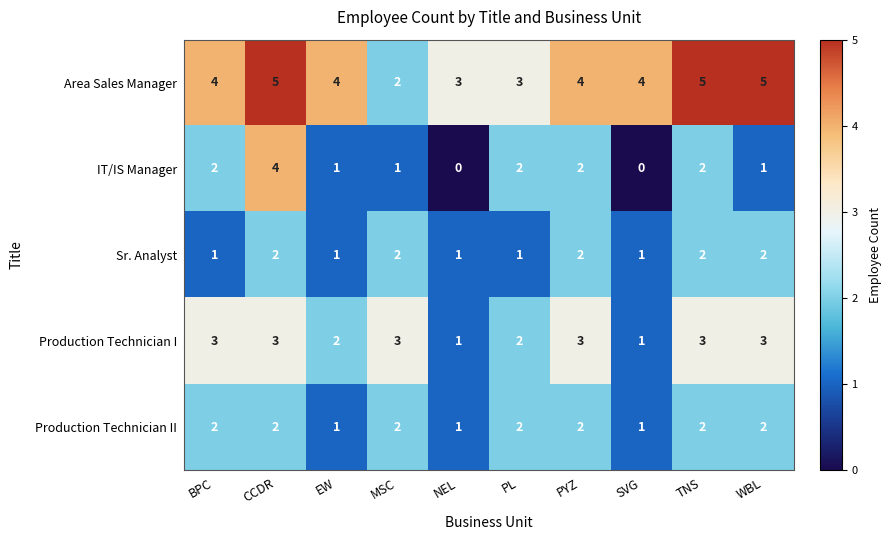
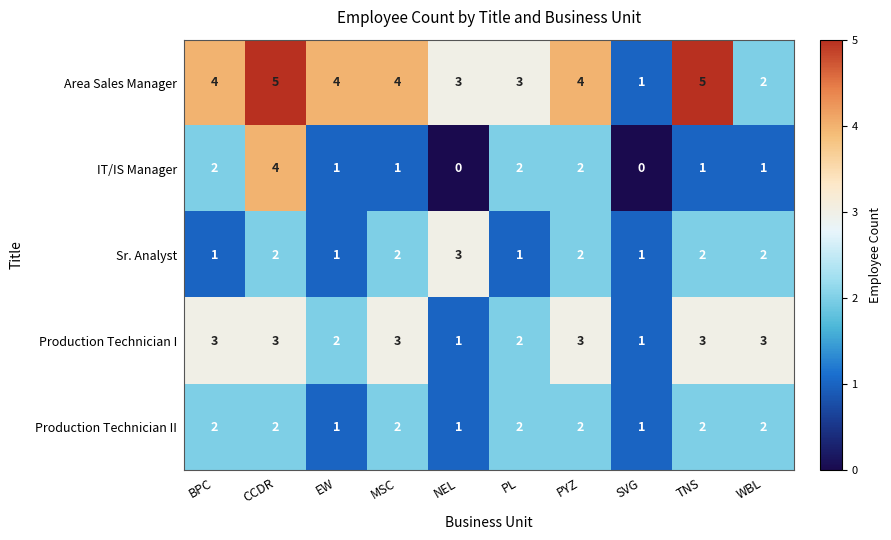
Area Sales Manager, MSC: 2 -> 4
Area Sales Manager, SVG: 4 -> 1
Area Sales Manager, WBL: 5 -> 2
IT/IS Manager, TNS: 2 -> 1
Sr. Analyst, NEL: 1 -> 3
